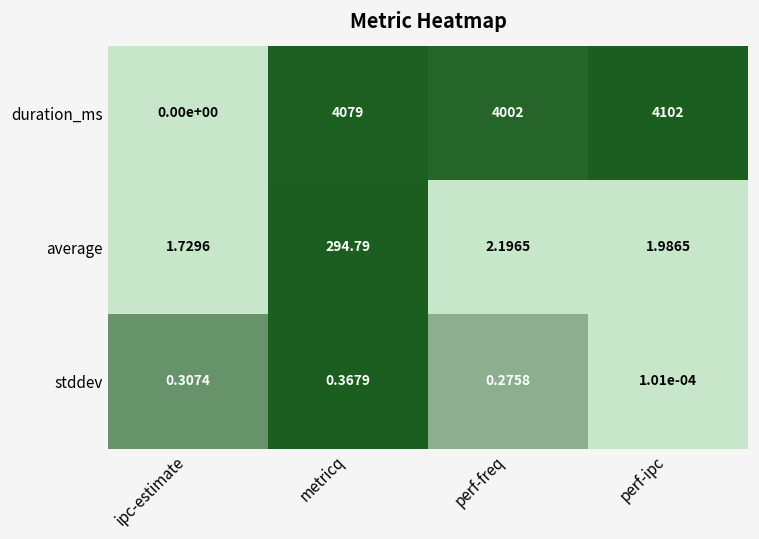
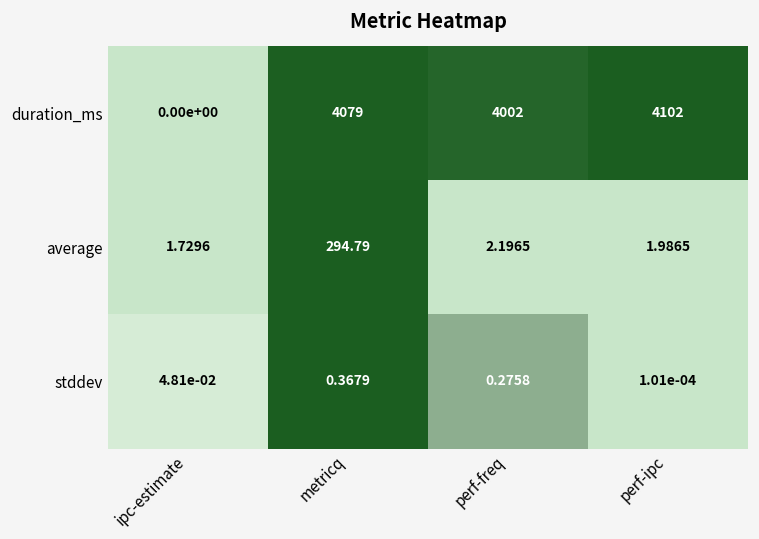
stddev, ipc-estimate: 0.3074 -> 4.81e-02
